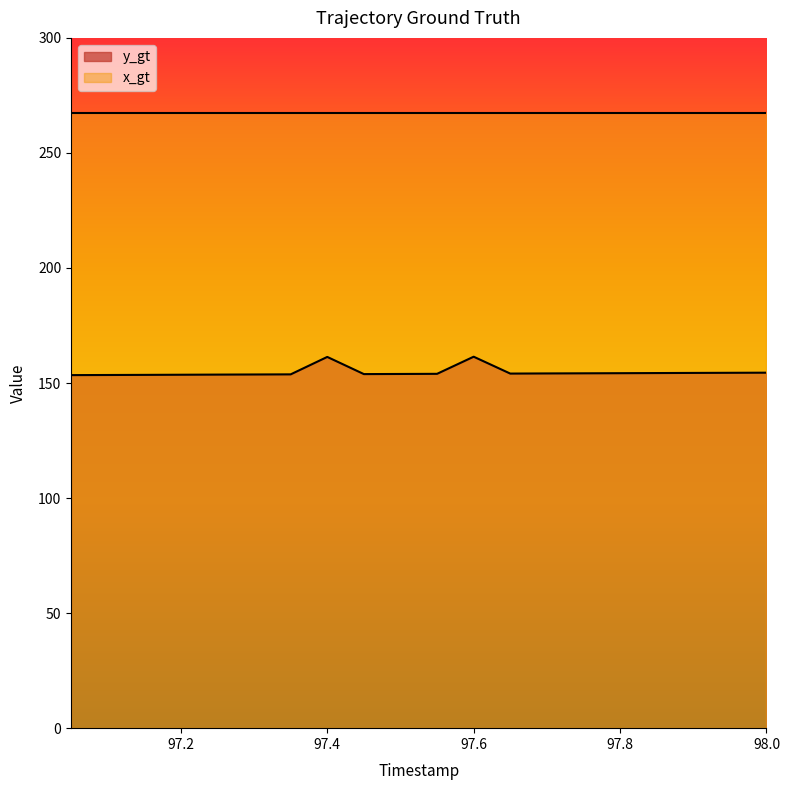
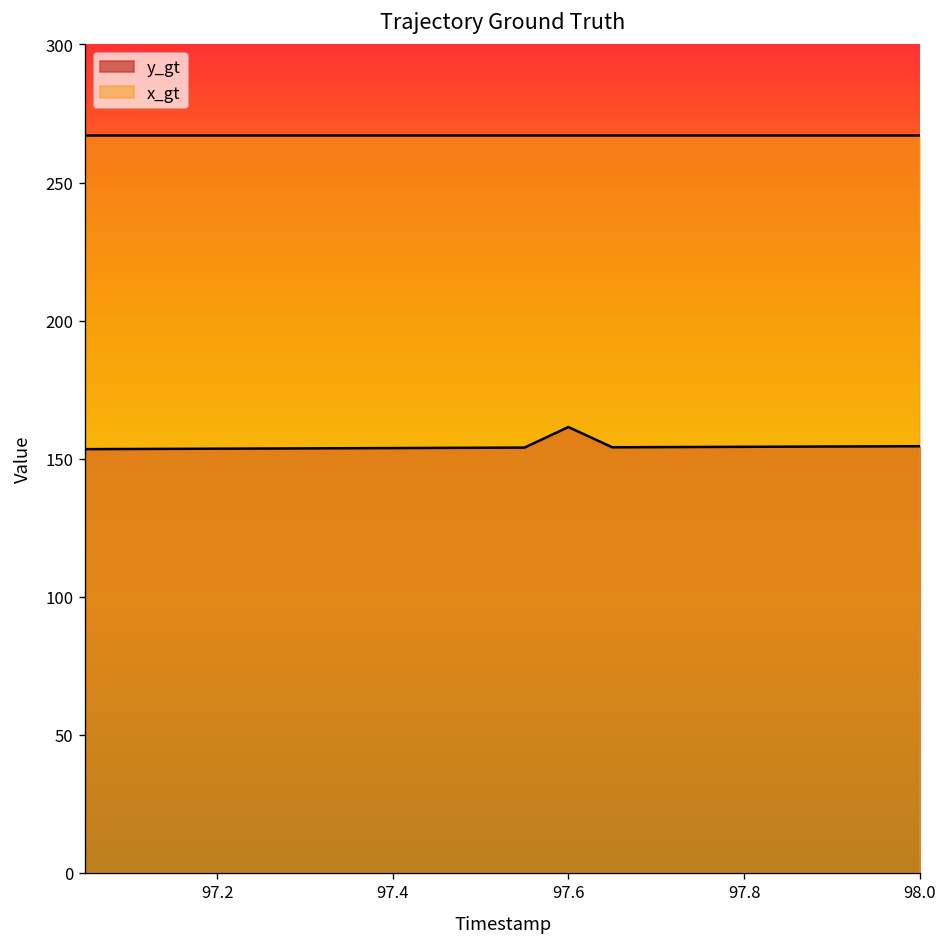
y_gt, 97.4: 161 -> 154
